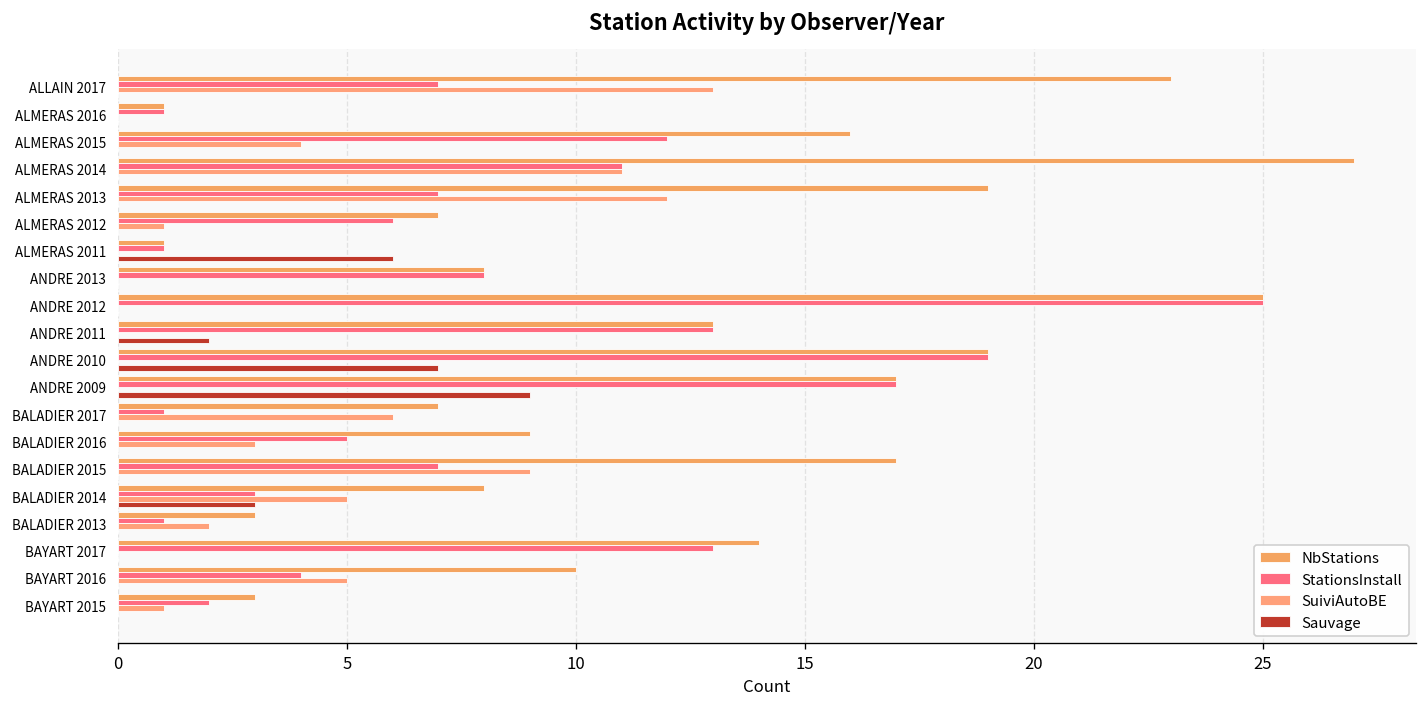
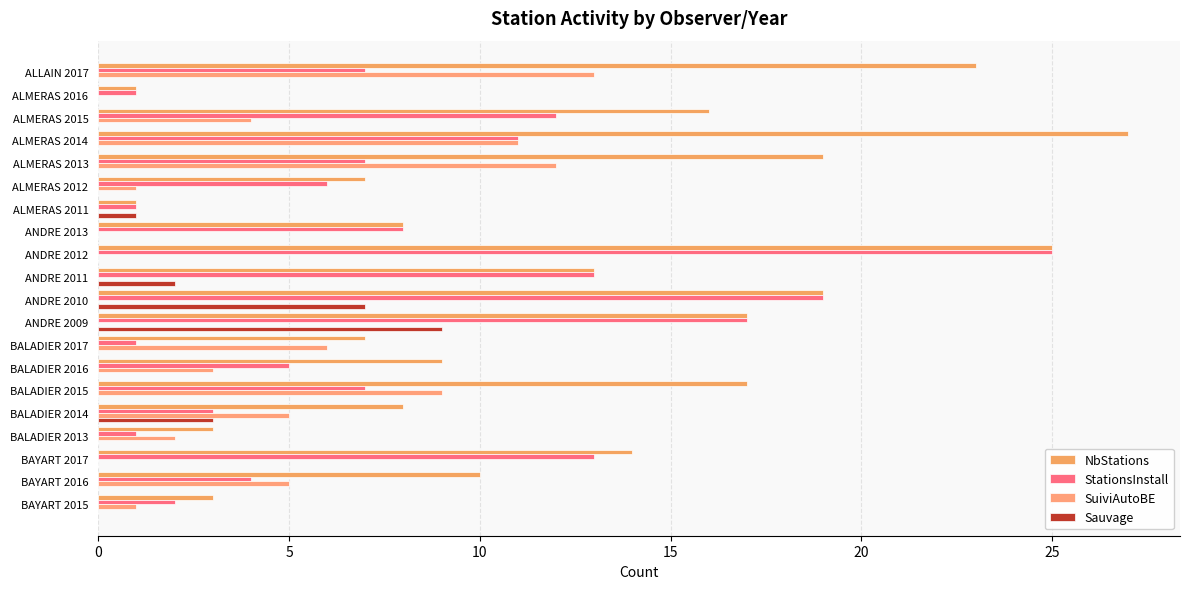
Sauvage, ALMERAS 2011: 6 -> 1
